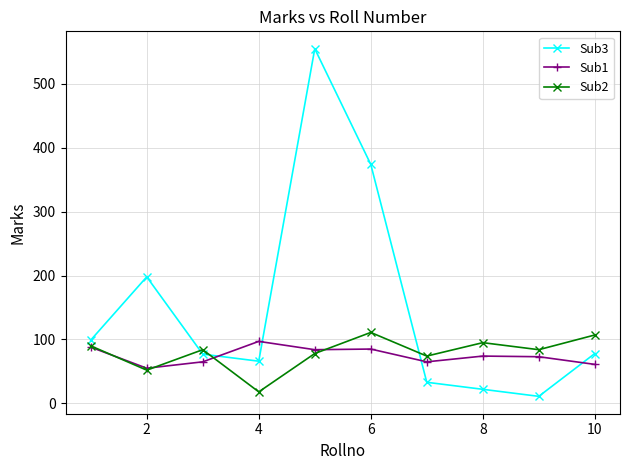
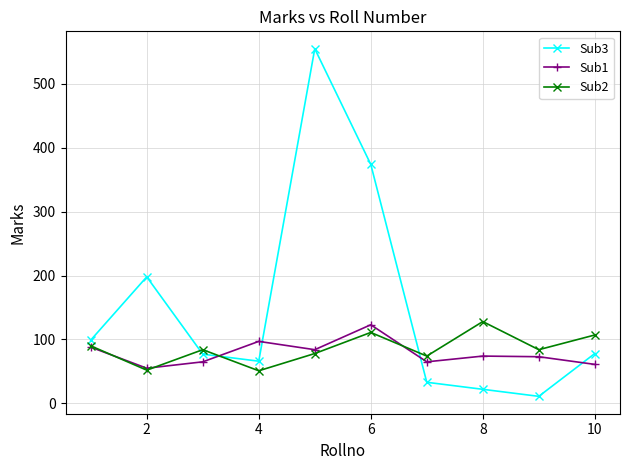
Sub2, 4: 20 -> 50
Sub1, 6: 90 -> 120
Sub2, 8: 100 -> 130
